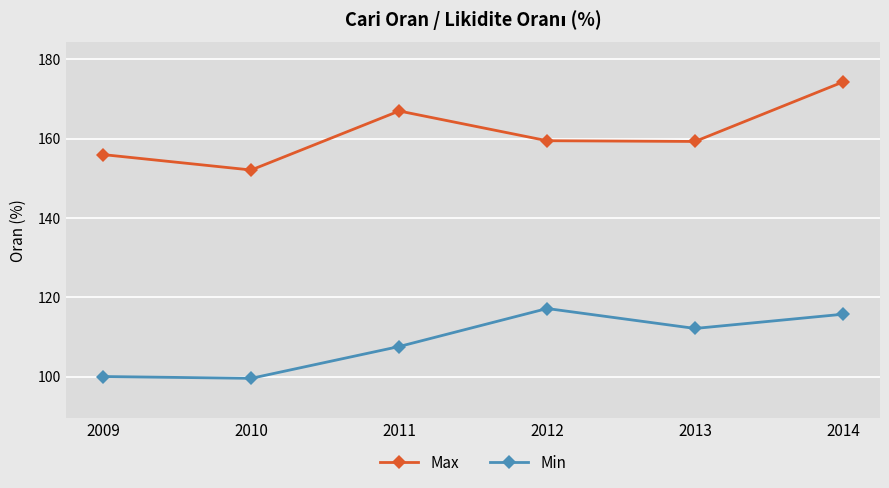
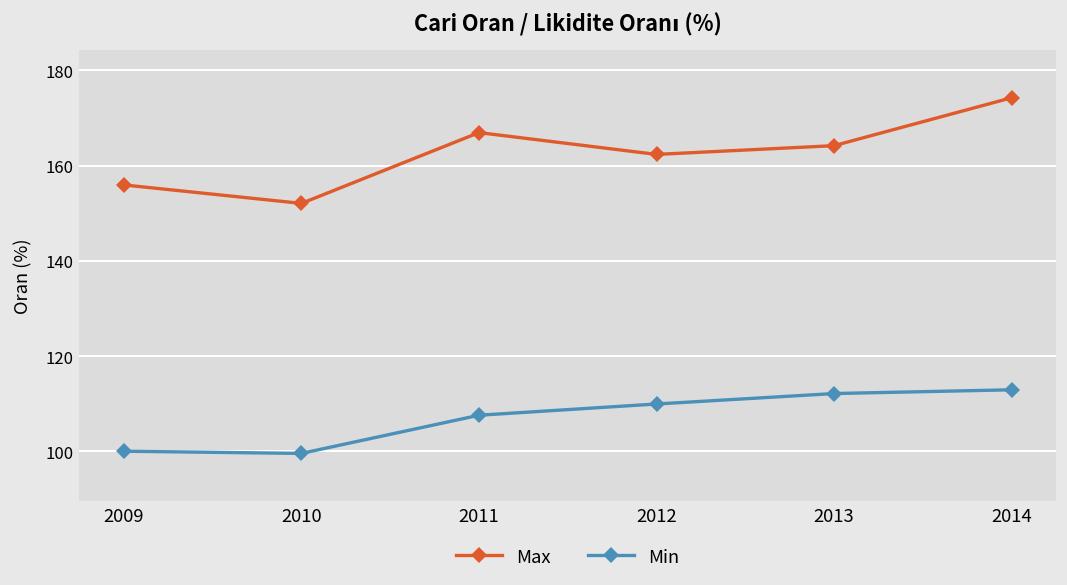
Max, 2012: 159 -> 162
Min, 2012: 117 -> 110
Max, 2013: 159 -> 164
Min, 2014: 116 -> 113
